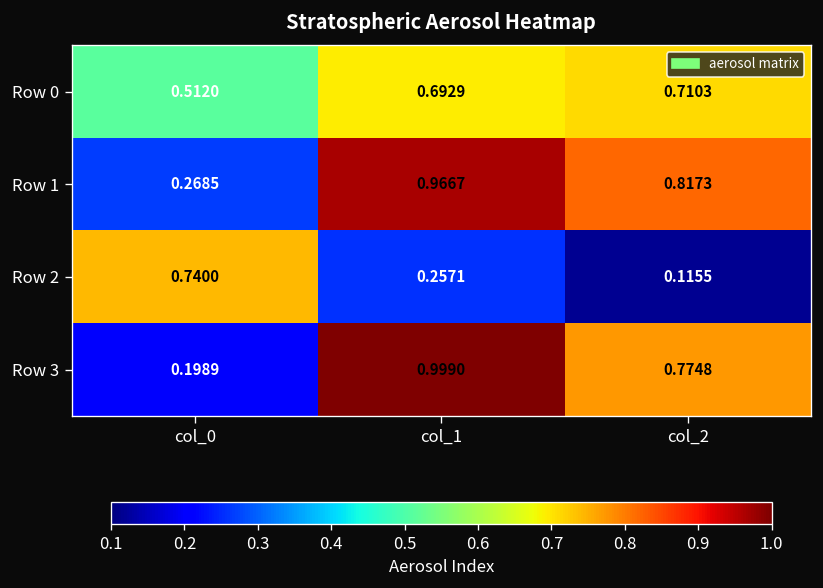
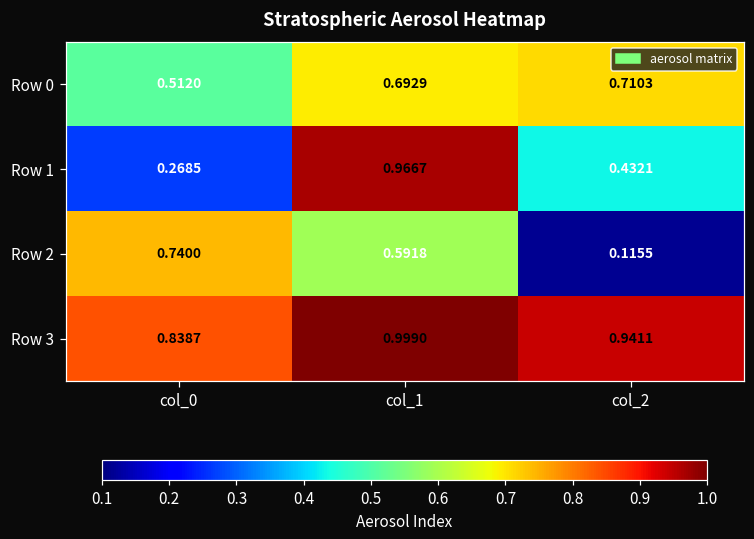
Row 1, col_2: 0.8173 -> 0.4321
Row 2, col_1: 0.2571 -> 0.5918
Row 3, col_0: 0.1989 -> 0.8387
Row 3, col_2: 0.7748 -> 0.9411
